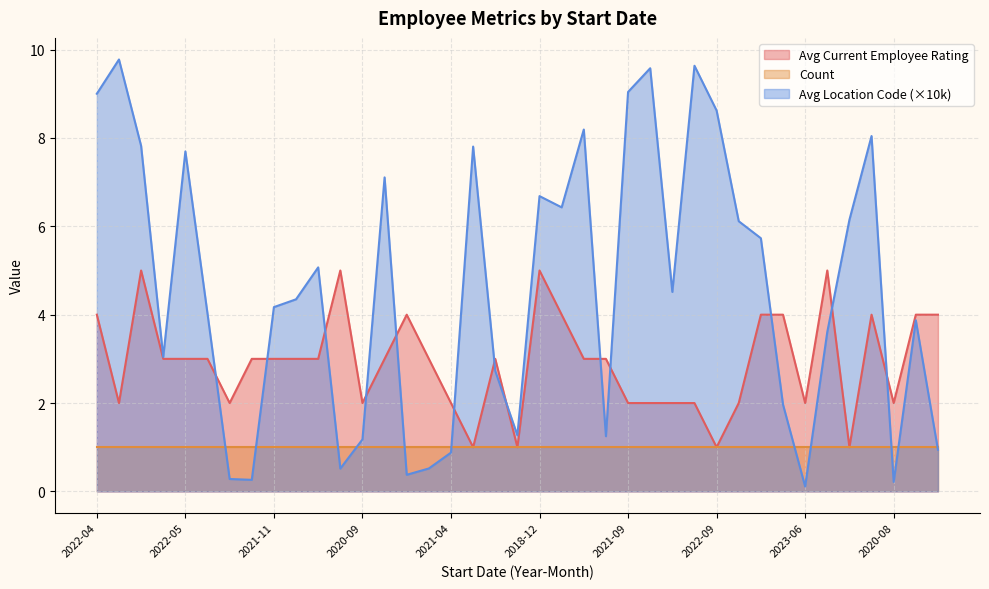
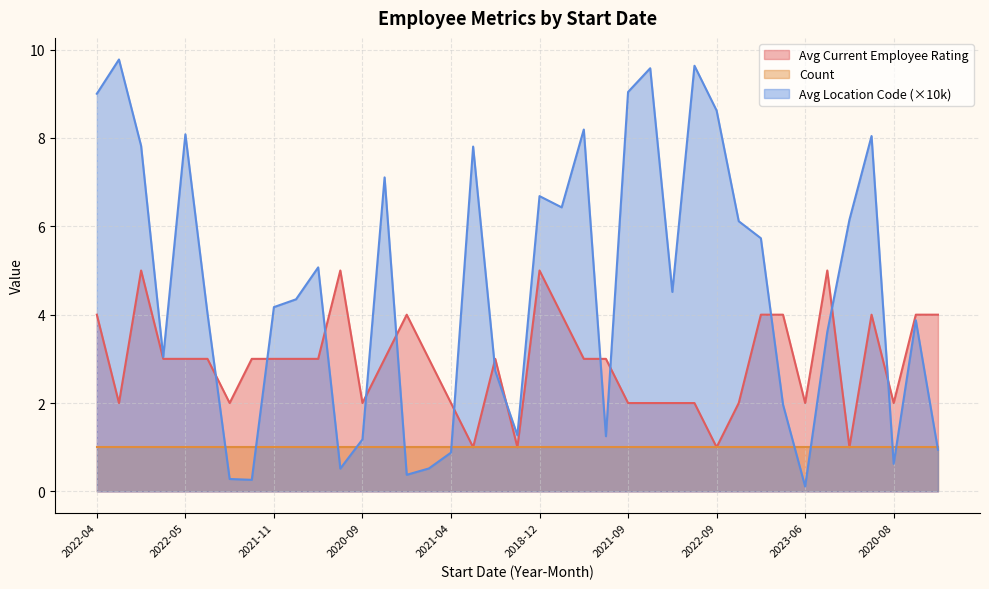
Avg Location Code (×10k), 2022-05: 7.7 -> 8.1
Avg Location Code (×10k), 2020-08: 0.2 -> 0.6
